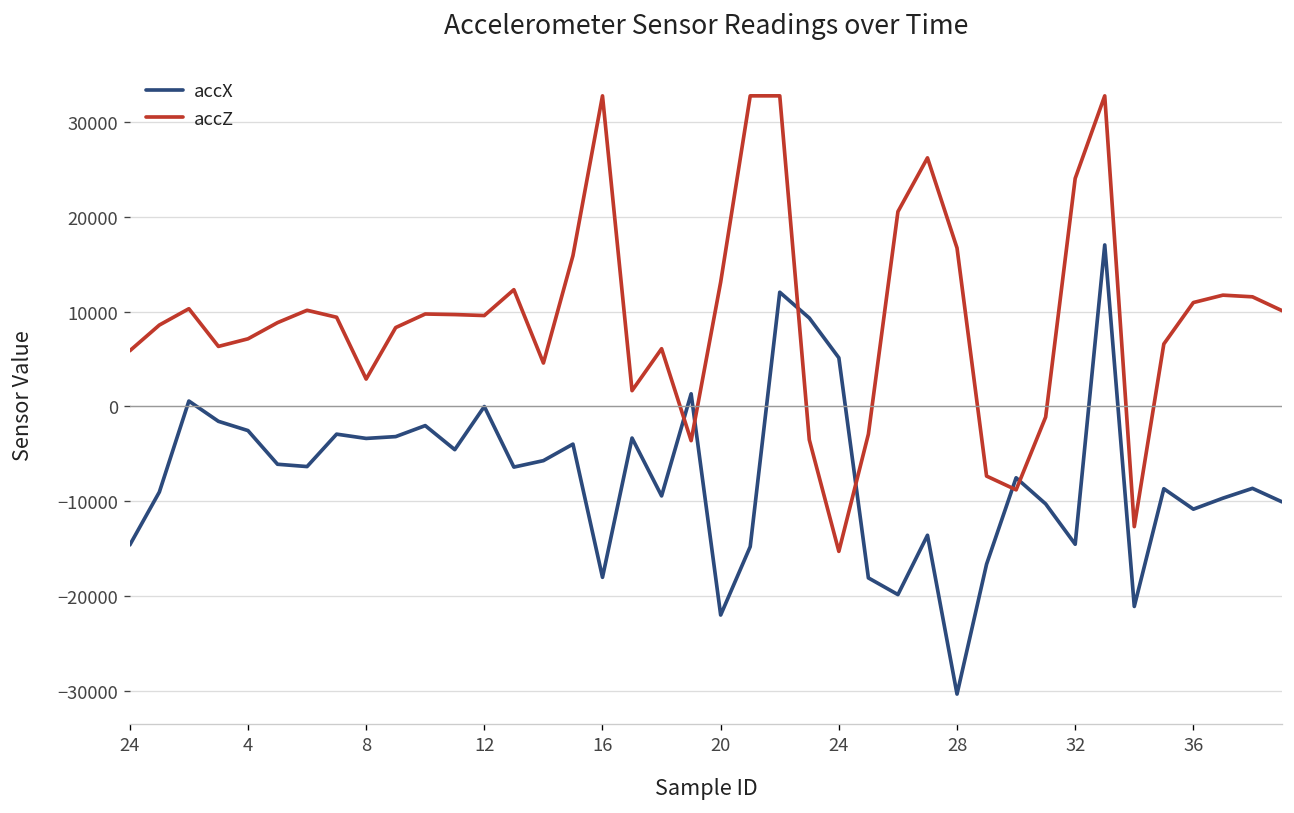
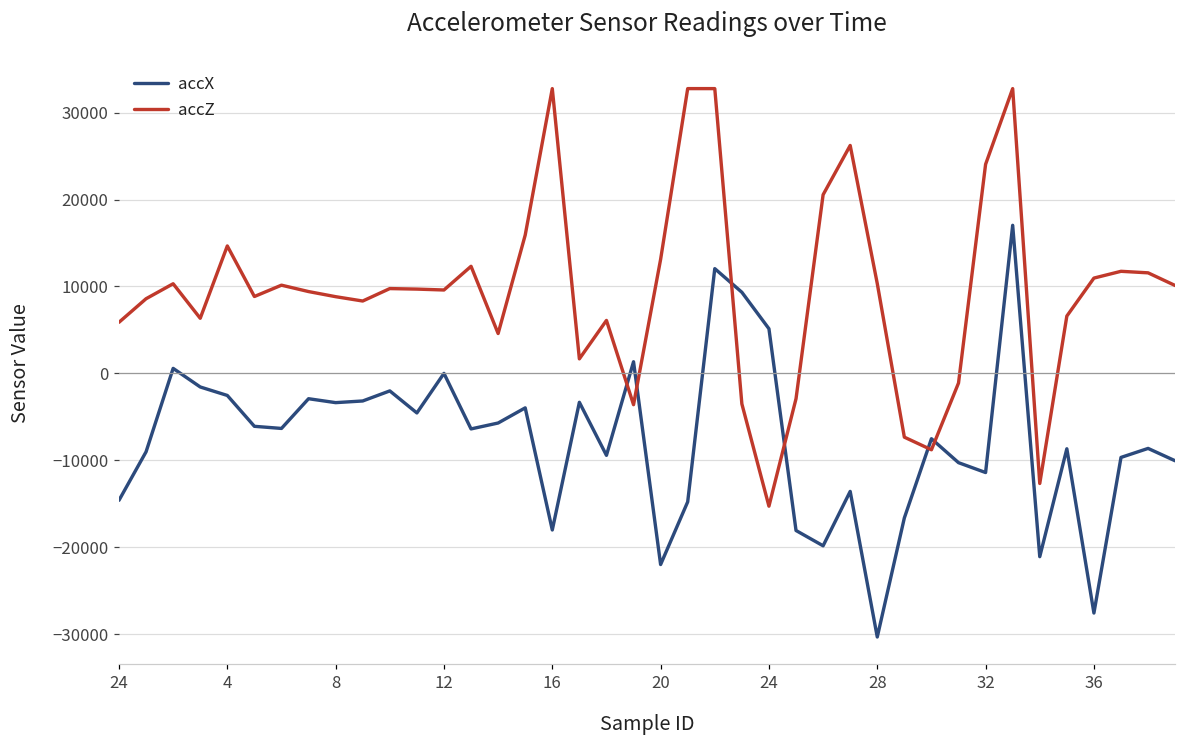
accZ, 4: 7000 -> 15000
accZ, 8: 3000 -> 9000
accZ, 28: 17000 -> 10000
accX, 32: -15000 -> -11000
accX, 36: -11000 -> -28000
